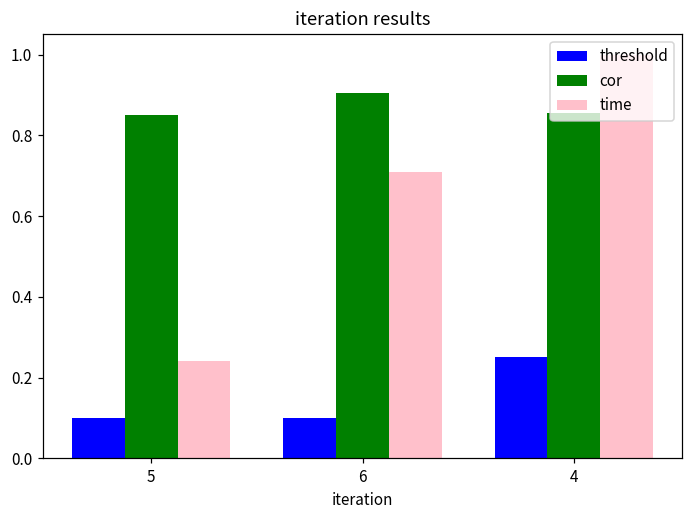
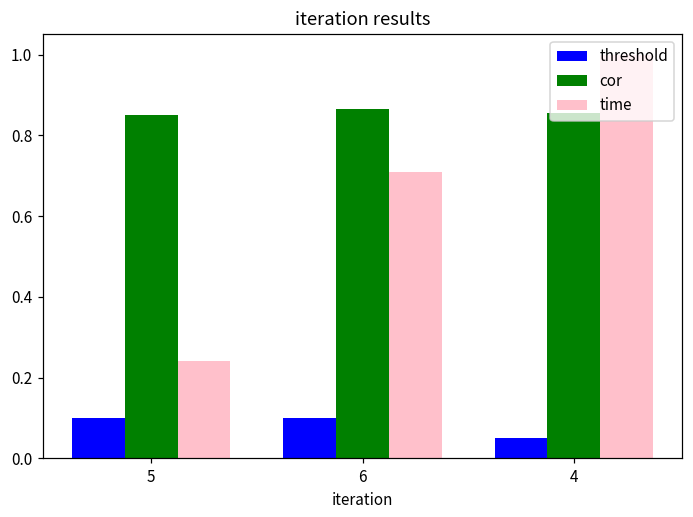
cor, 6: 0.91 -> 0.87
threshold, 4: 0.25 -> 0.05
